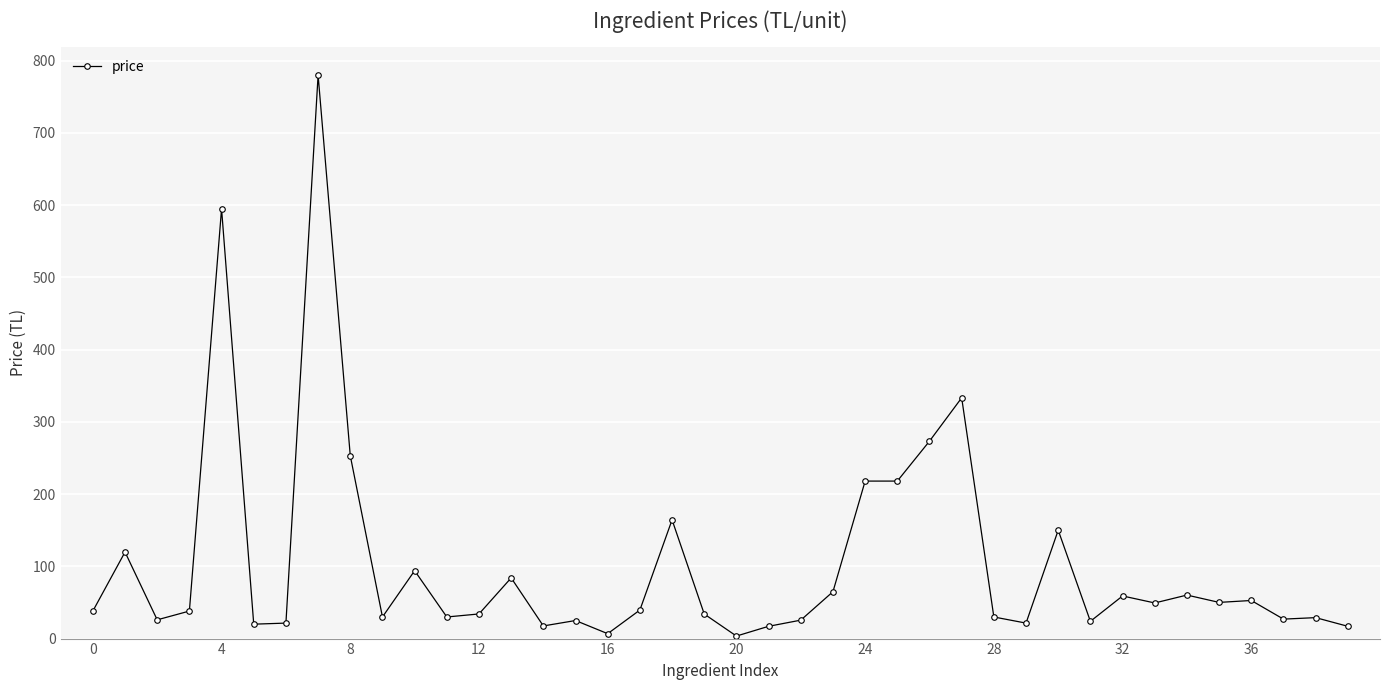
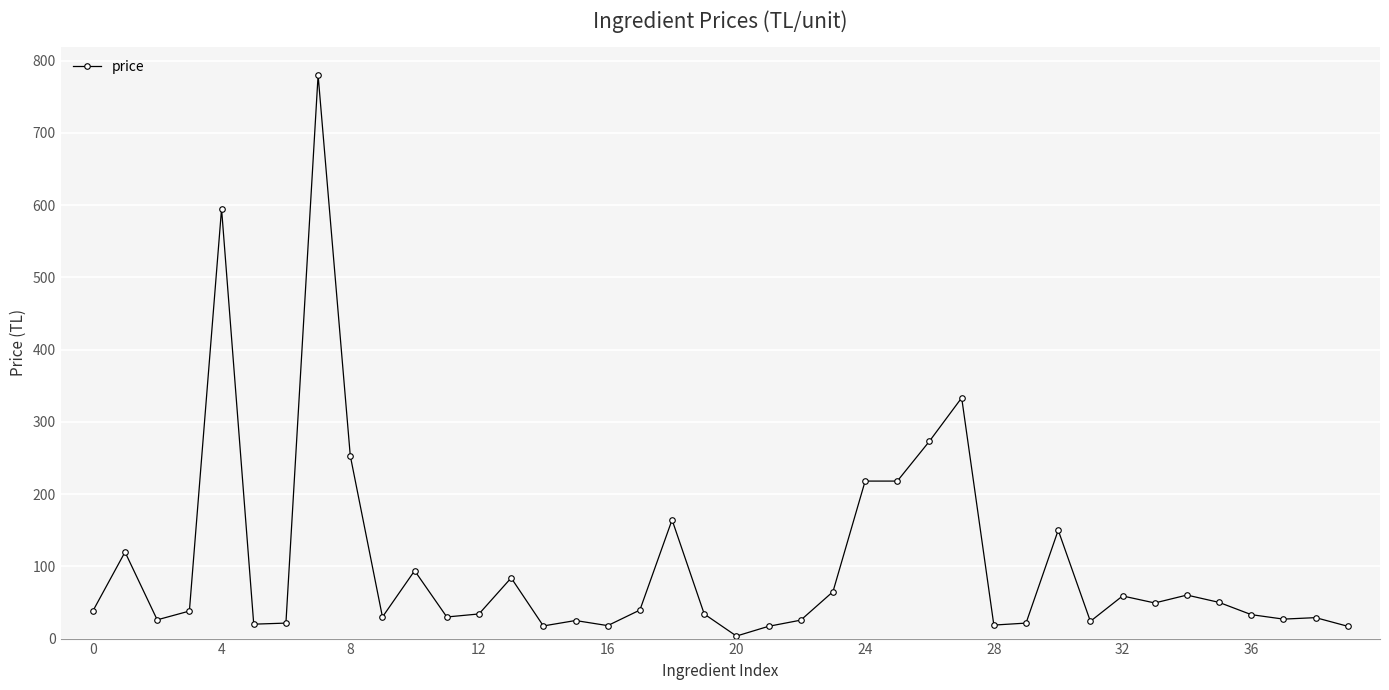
16: 10 -> 20
28: 30 -> 20
36: 50 -> 30
